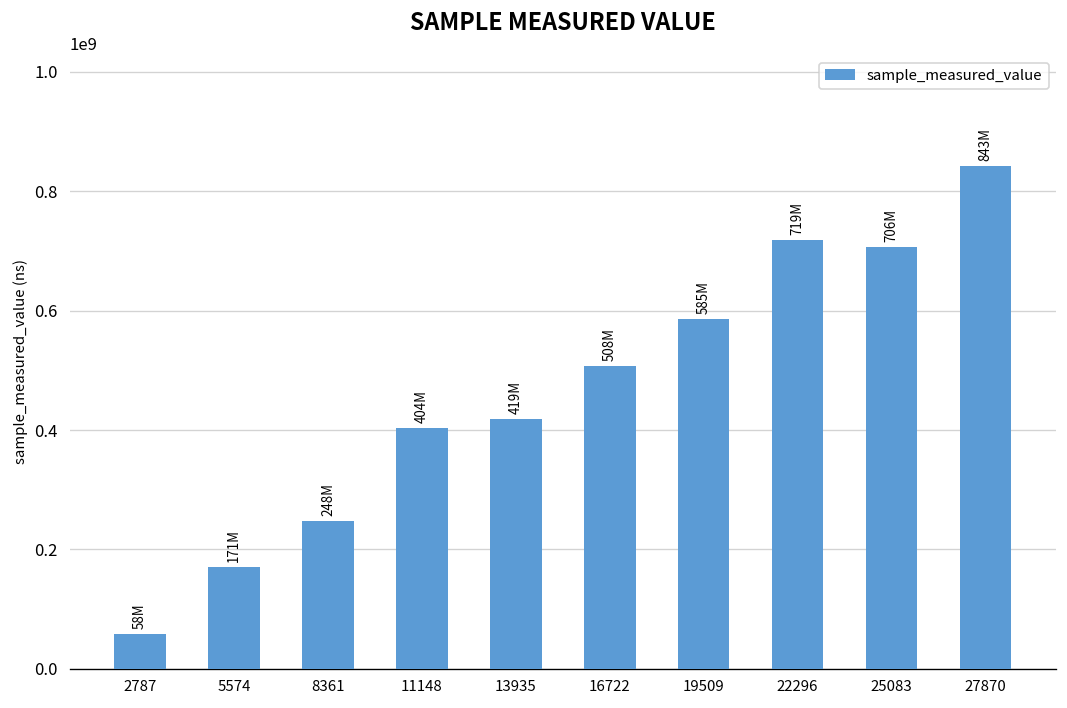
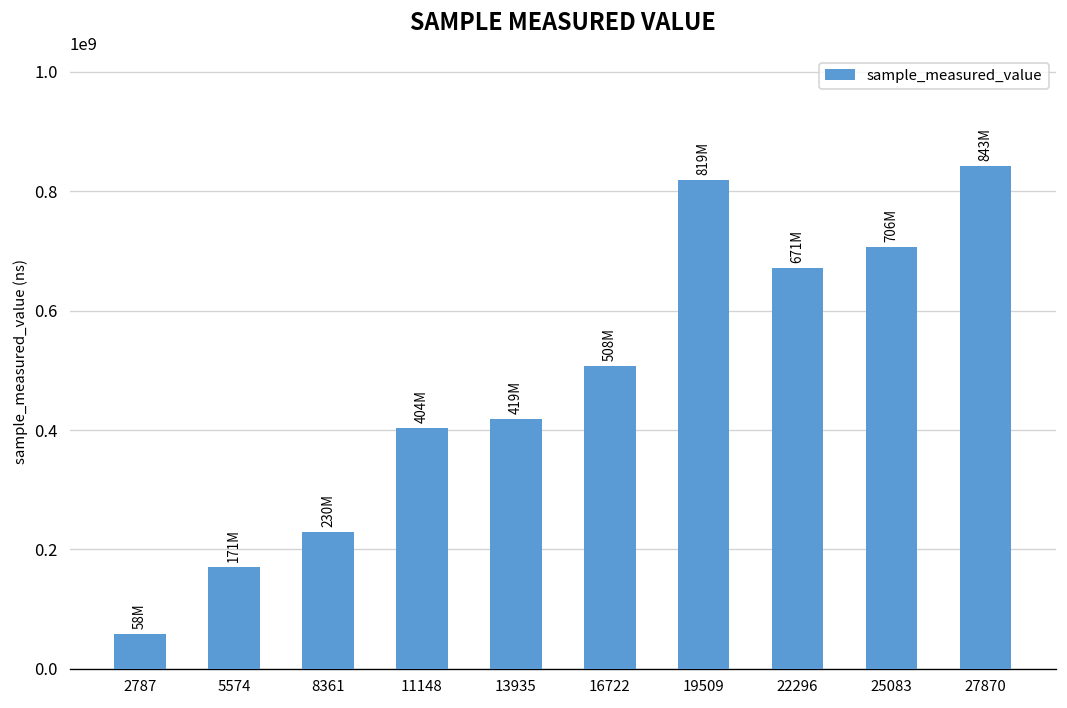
8361: 248M -> 230M
19509: 585M -> 819M
22296: 719M -> 671M
